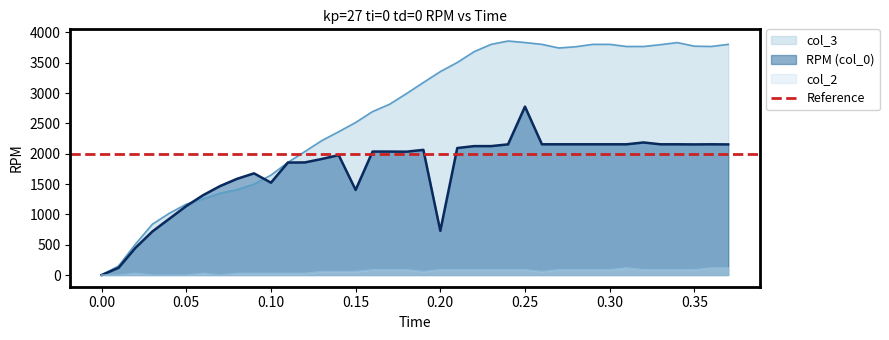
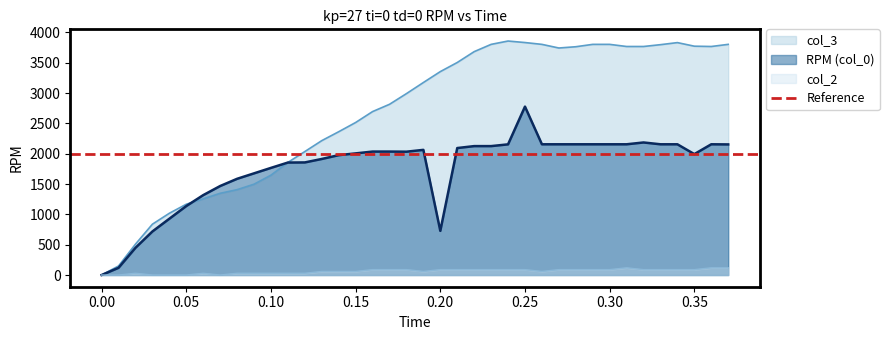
RPM (col_0), 0.10: 1500 -> 1800
RPM (col_0), 0.15: 1400 -> 2000
RPM (col_0), 0.35: 2200 -> 2000
